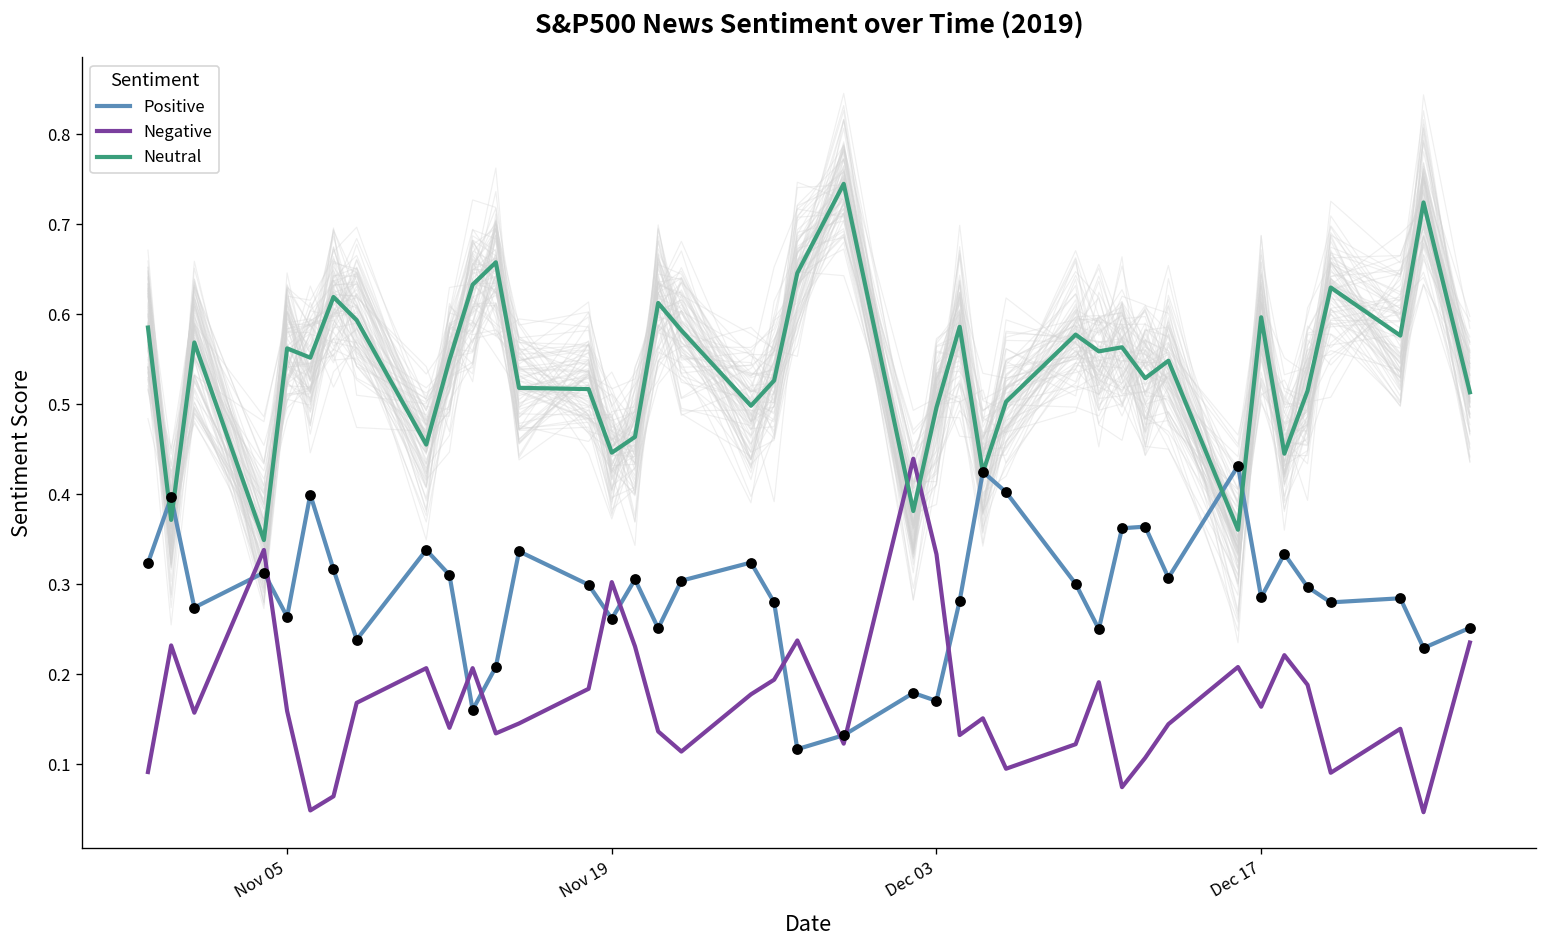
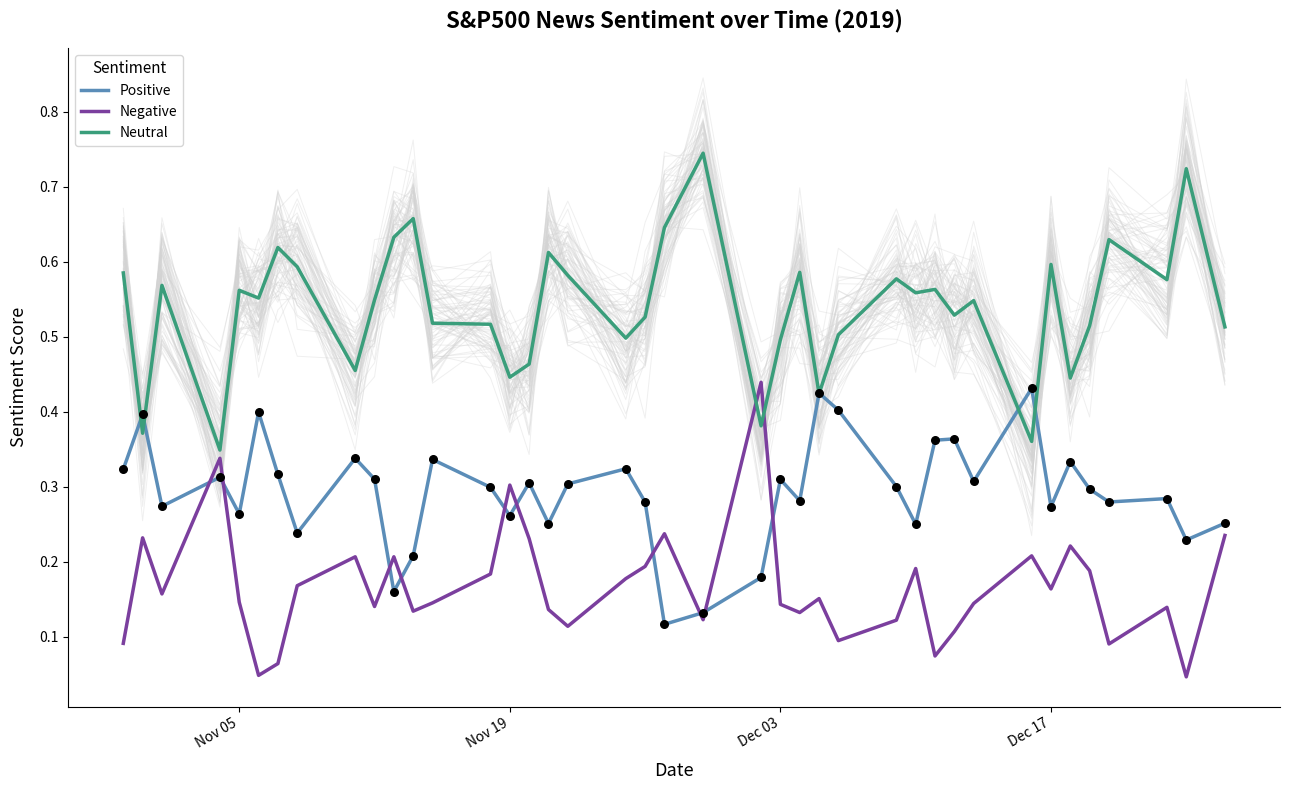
Negative, Nov 05: 0.16 -> 0.15
Positive, Dec 03: 0.17 -> 0.31
Negative, Dec 03: 0.33 -> 0.14
Positive, Dec 17: 0.29 -> 0.27
